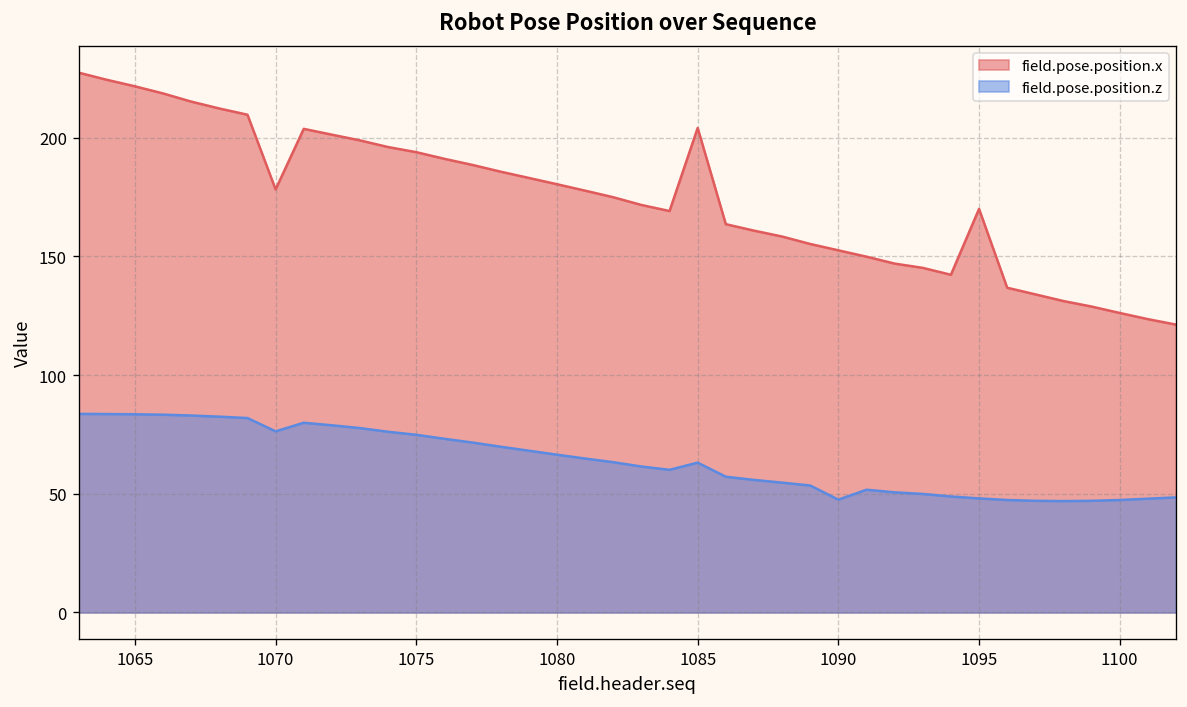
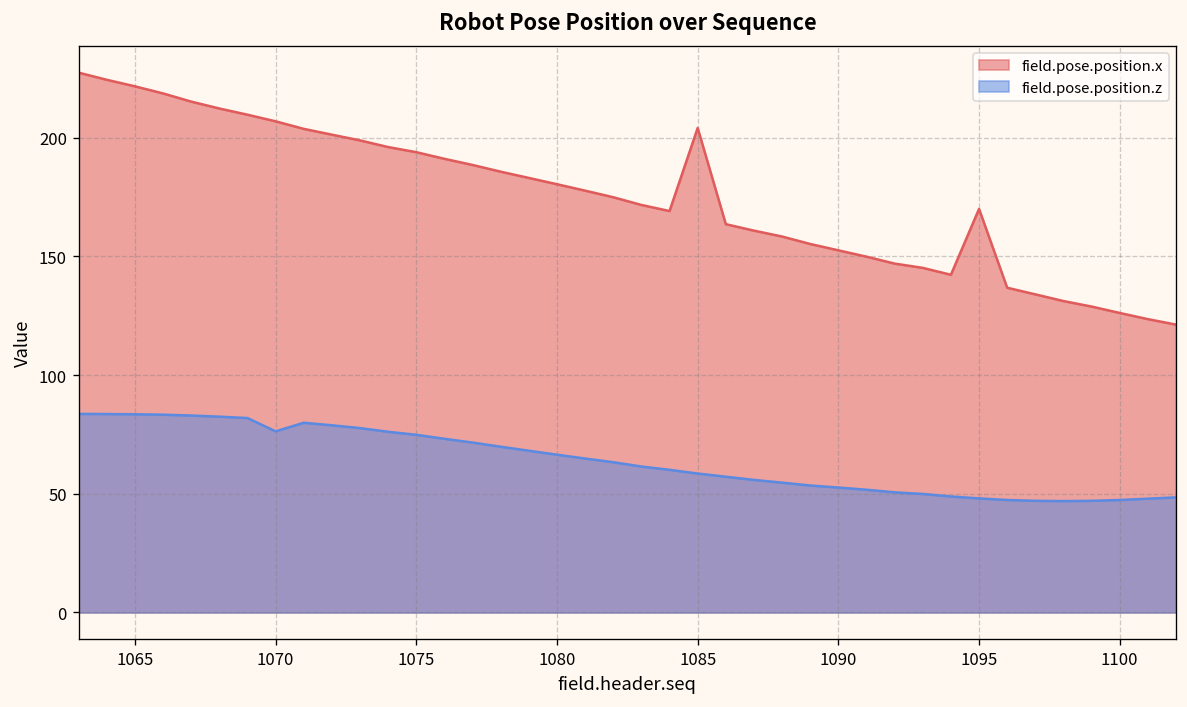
field.pose.position.x, 1070: 178 -> 207
field.pose.position.z, 1085: 63 -> 59
field.pose.position.z, 1090: 48 -> 53
